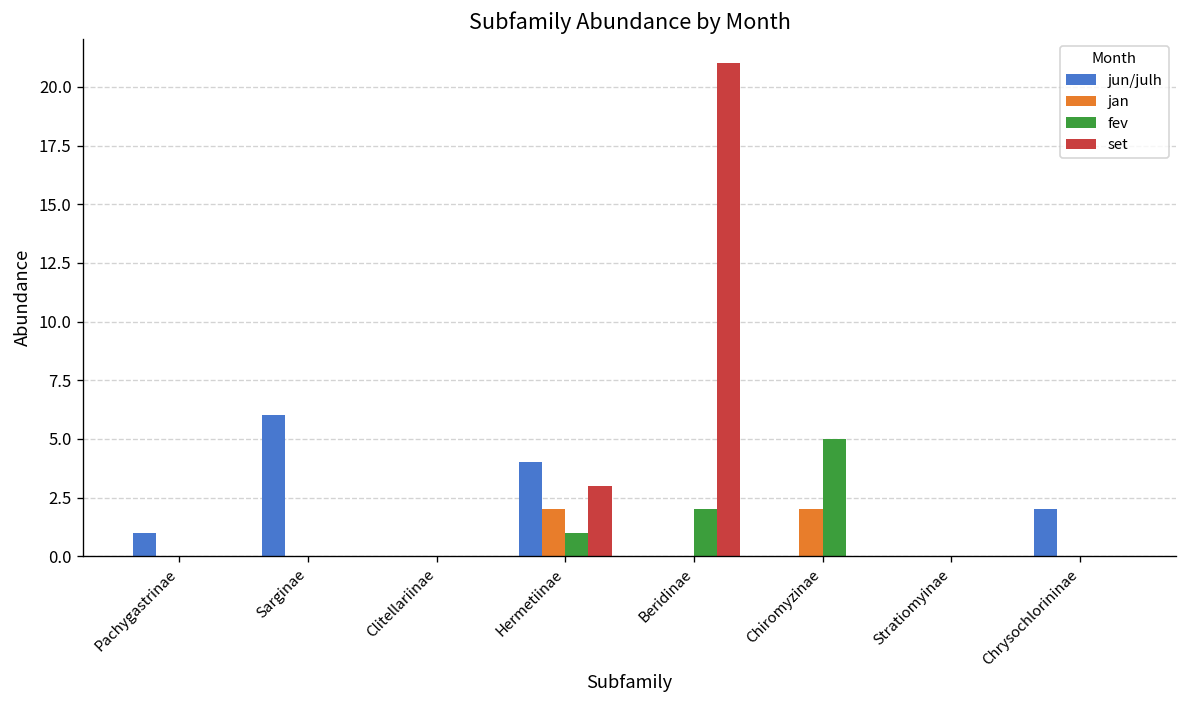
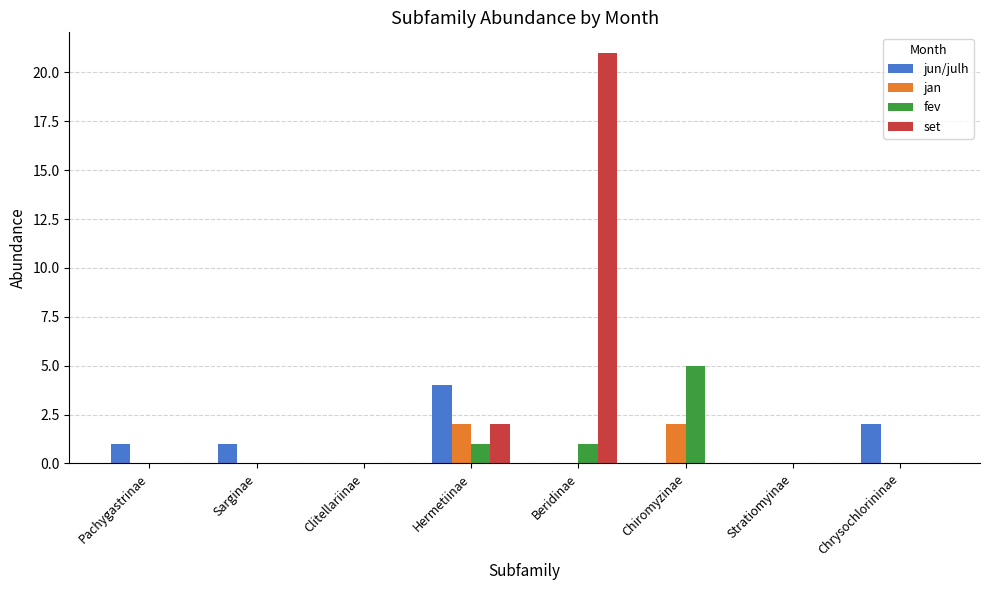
jun/julh, Sarginae: 6 -> 1
set, Hermetiinae: 3 -> 2
fev, Beridinae: 2 -> 1
